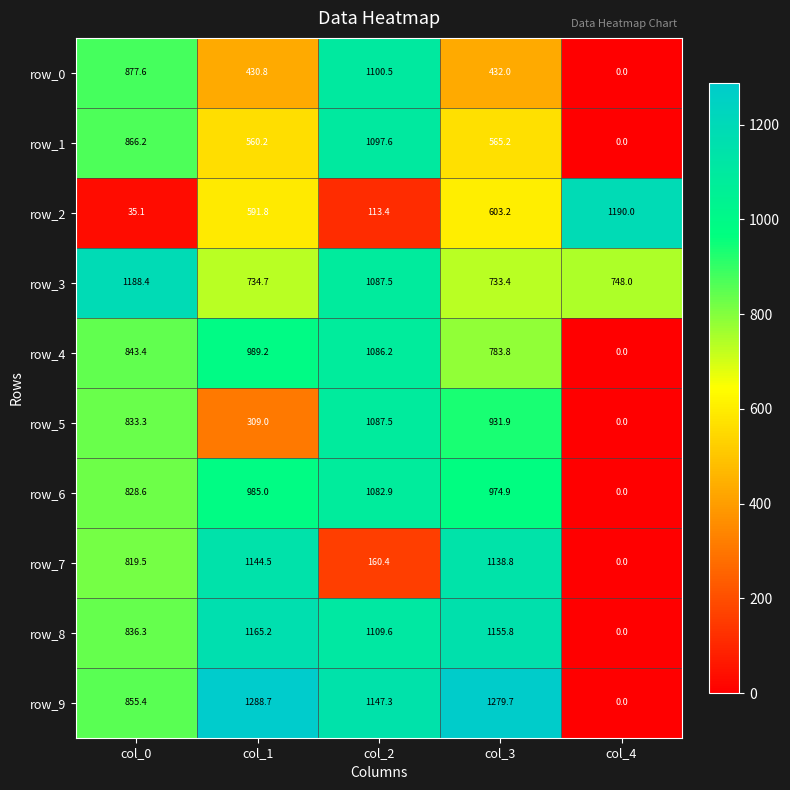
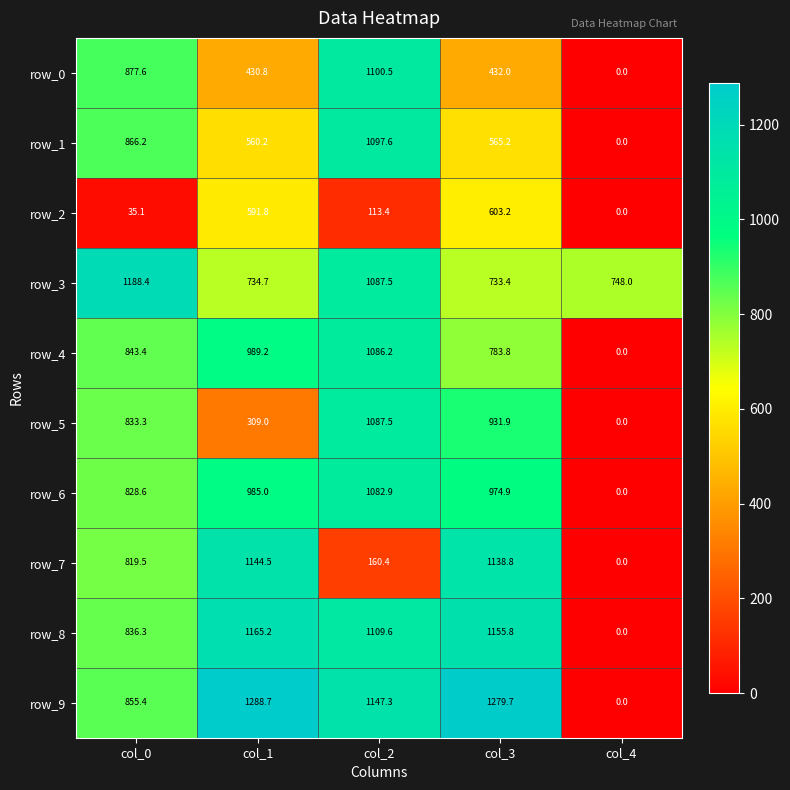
row_2, col_4: 1190.0 -> 0.0
